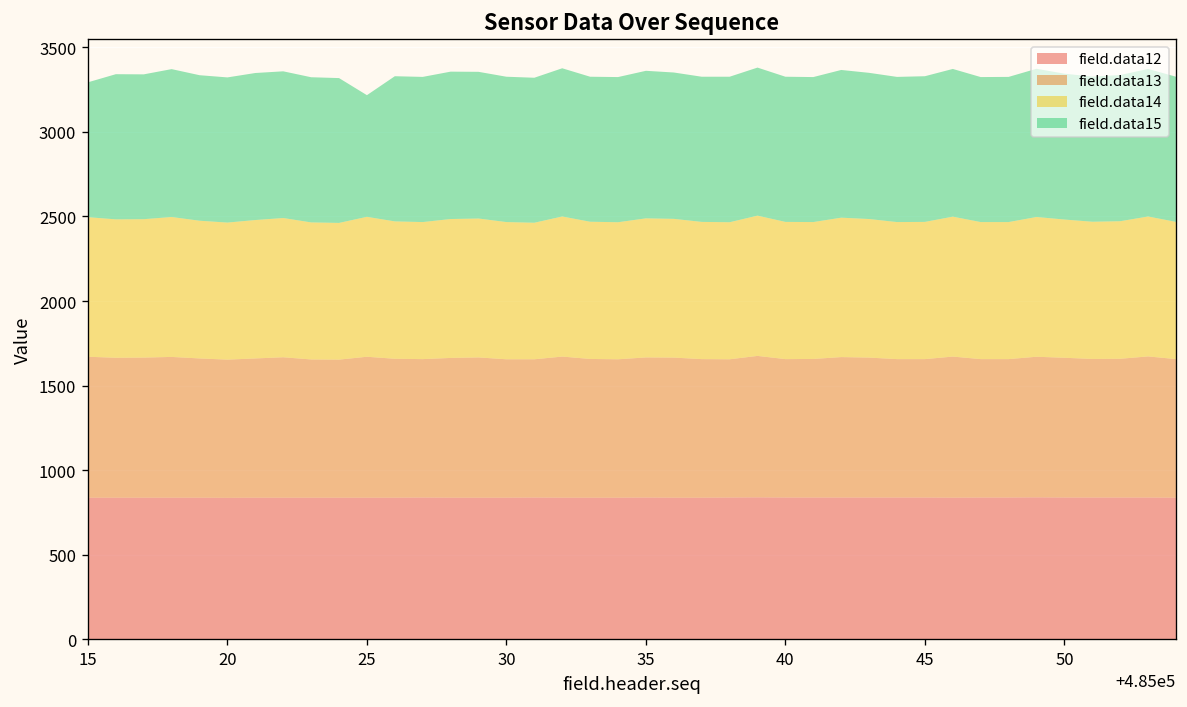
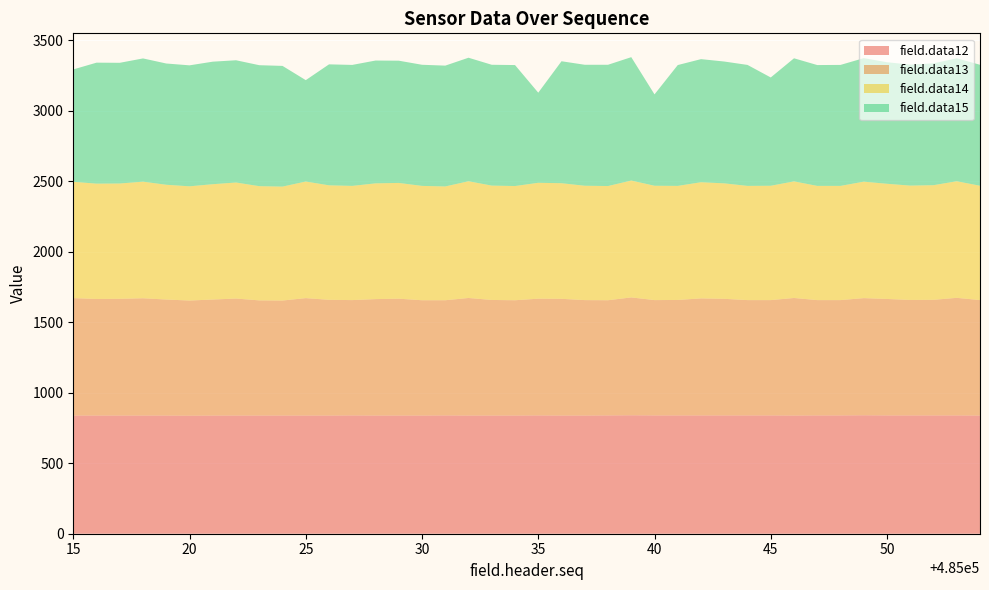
field.data15, 35: 870 -> 640
field.data15, 40: 860 -> 650
field.data15, 45: 860 -> 770
